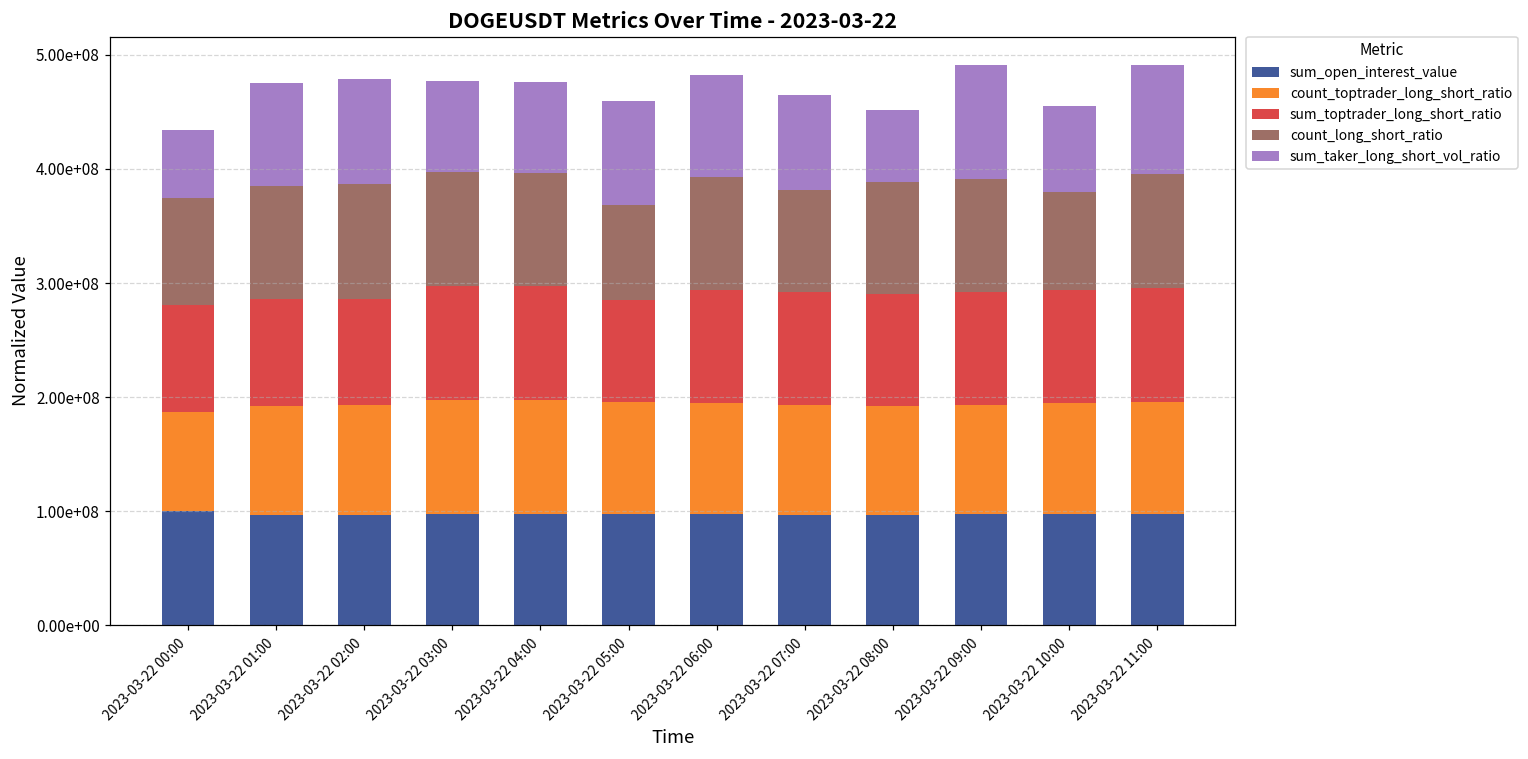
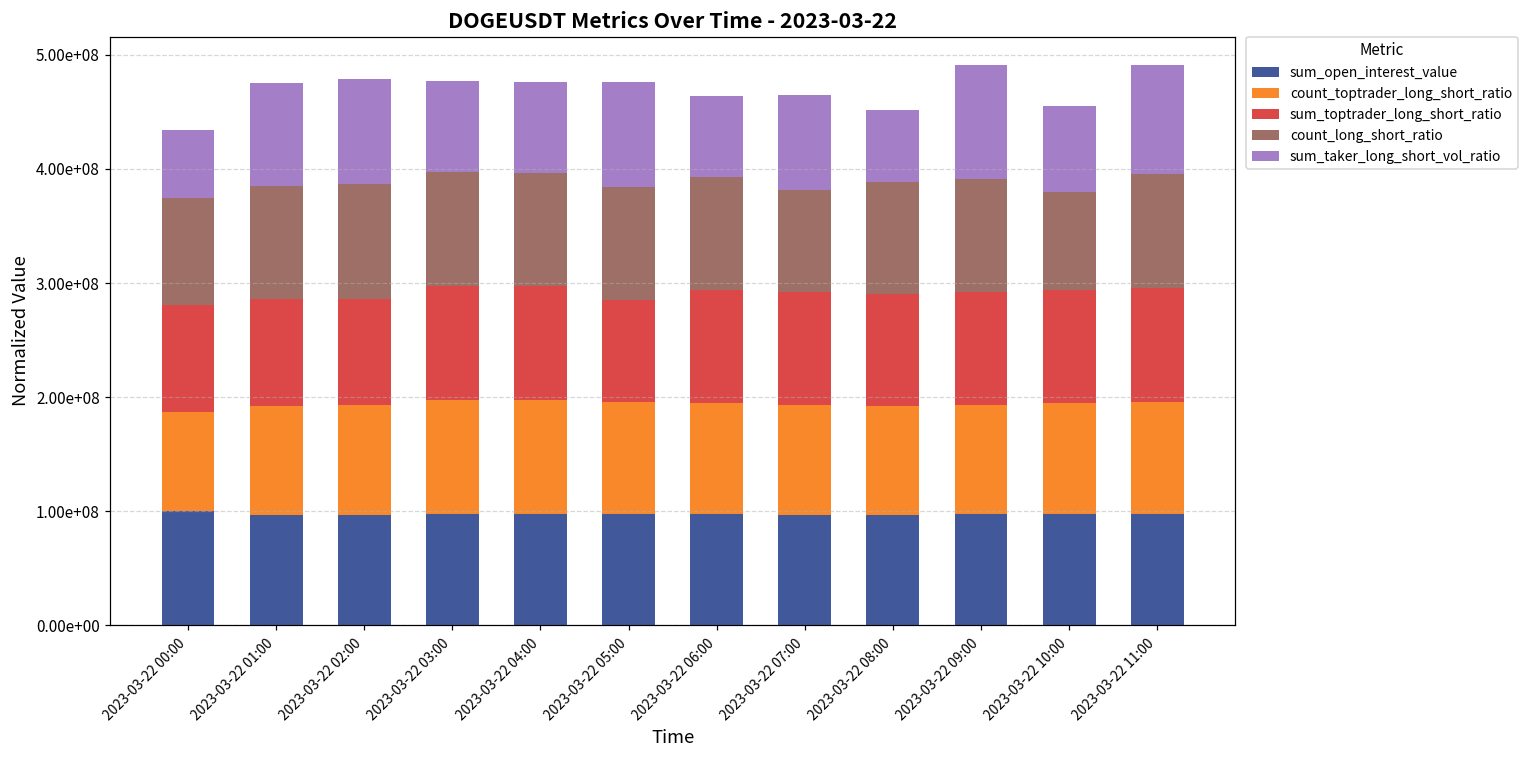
count_long_short_ratio, 2023-03-22 05:00: 83000000 -> 99000000
sum_taker_long_short_vol_ratio, 2023-03-22 06:00: 89000000 -> 71000000
